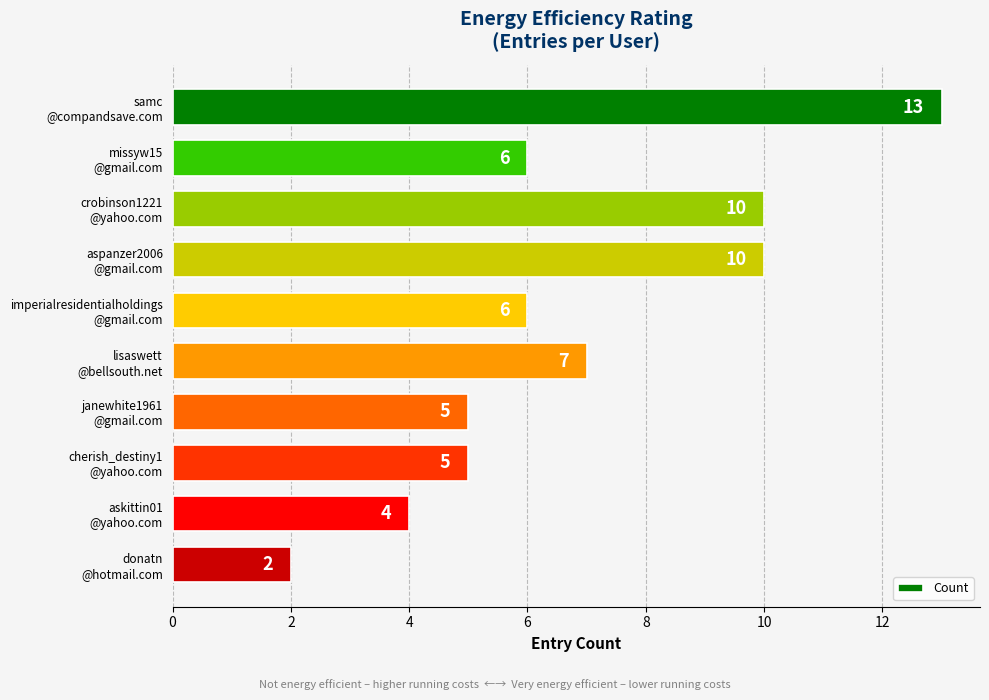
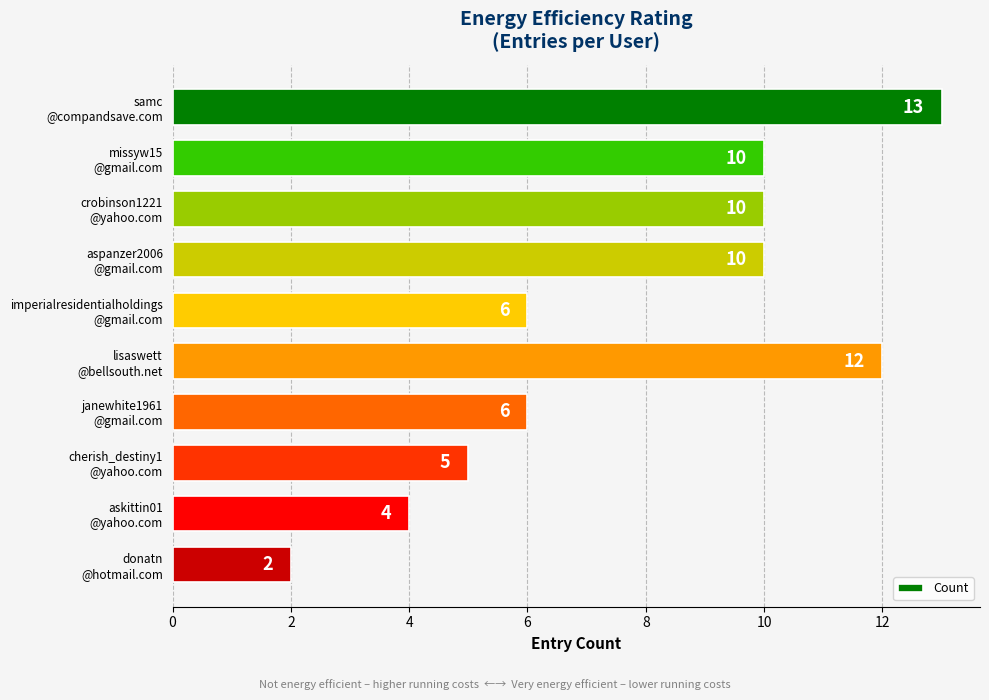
missyw15 @gmail.com: 6 -> 10
lisaswett @bellsouth.net: 7 -> 12
janewhite1961 @gmail.com: 5 -> 6
